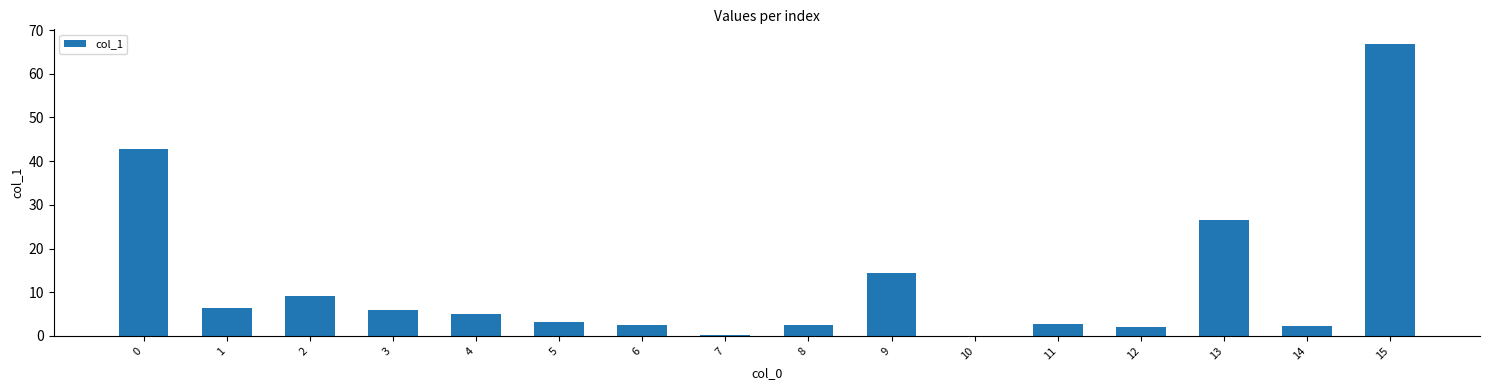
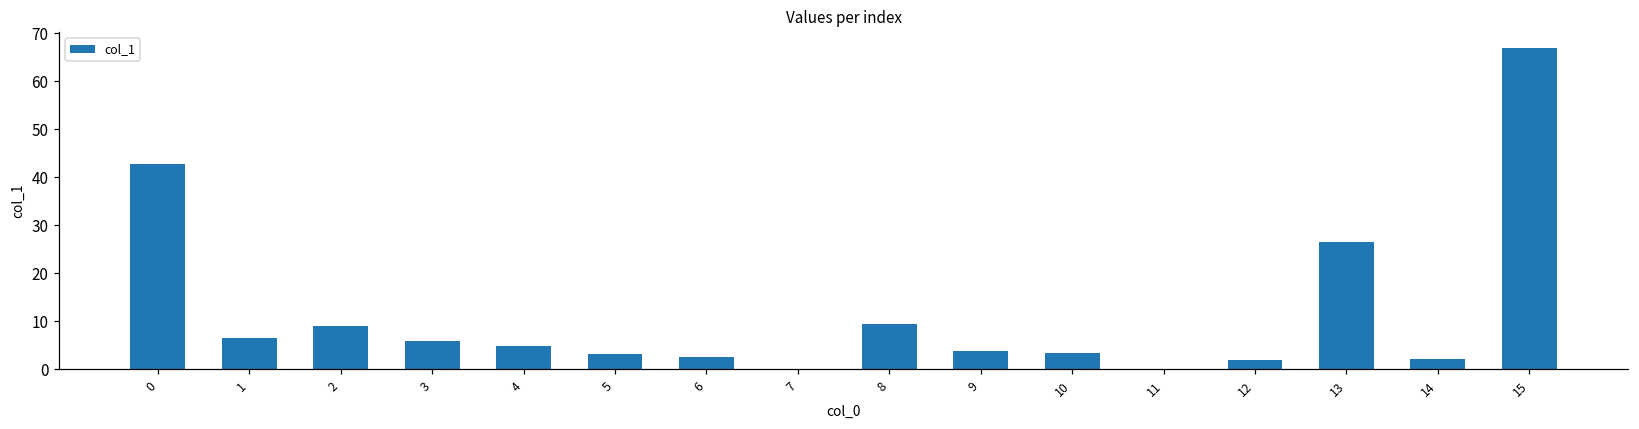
8: 3 -> 10
9: 14 -> 4
10: 0 -> 3
11: 3 -> 0
